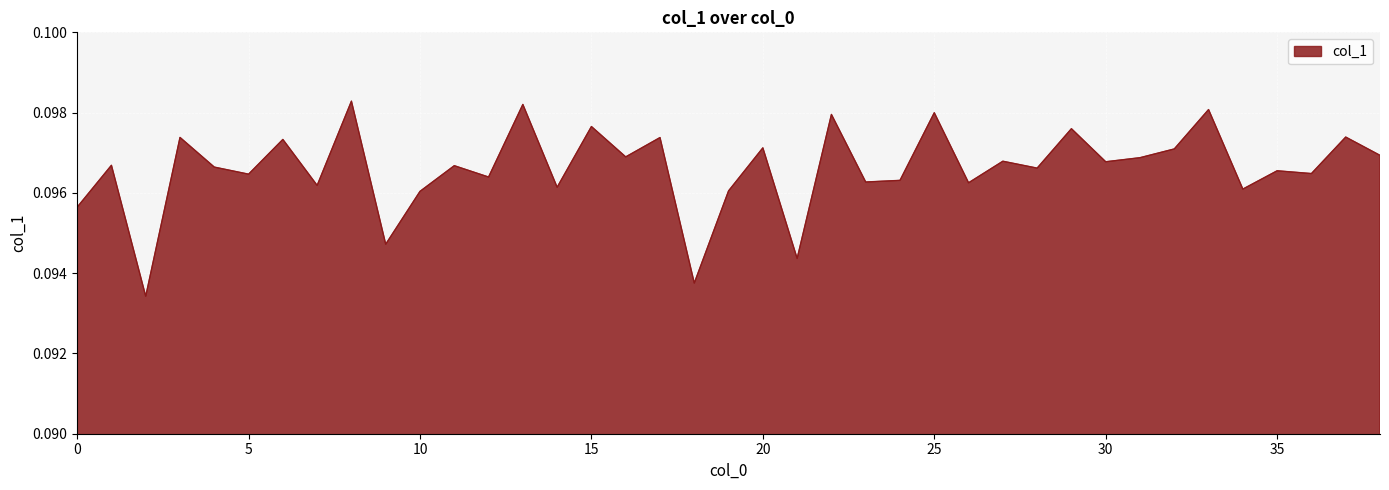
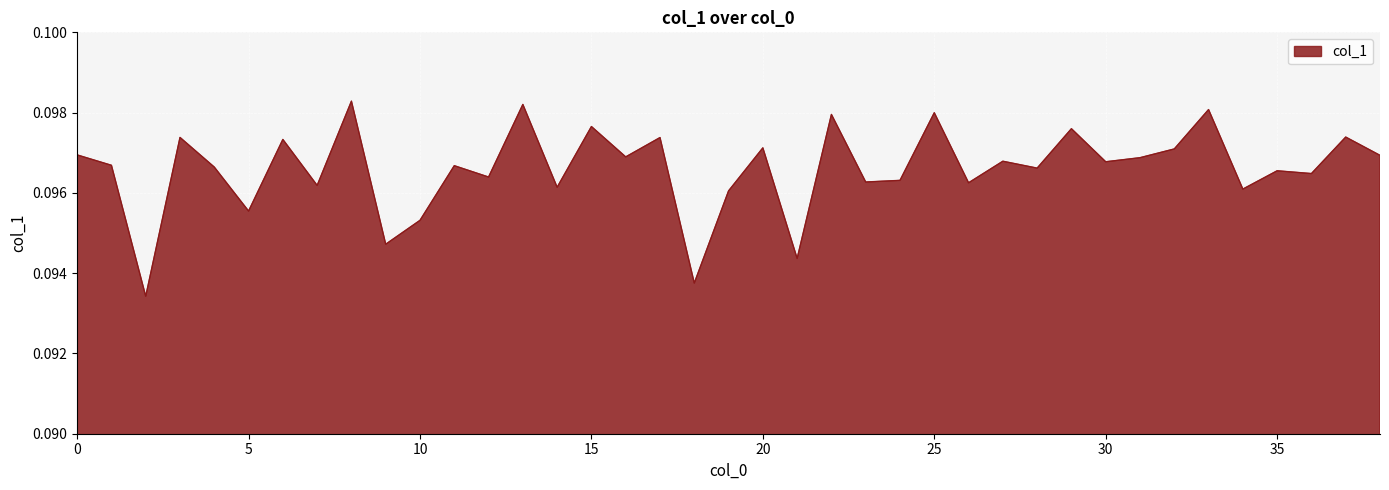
0: 0.0956 -> 0.0969
5: 0.0965 -> 0.0955
10: 0.0960 -> 0.0953
